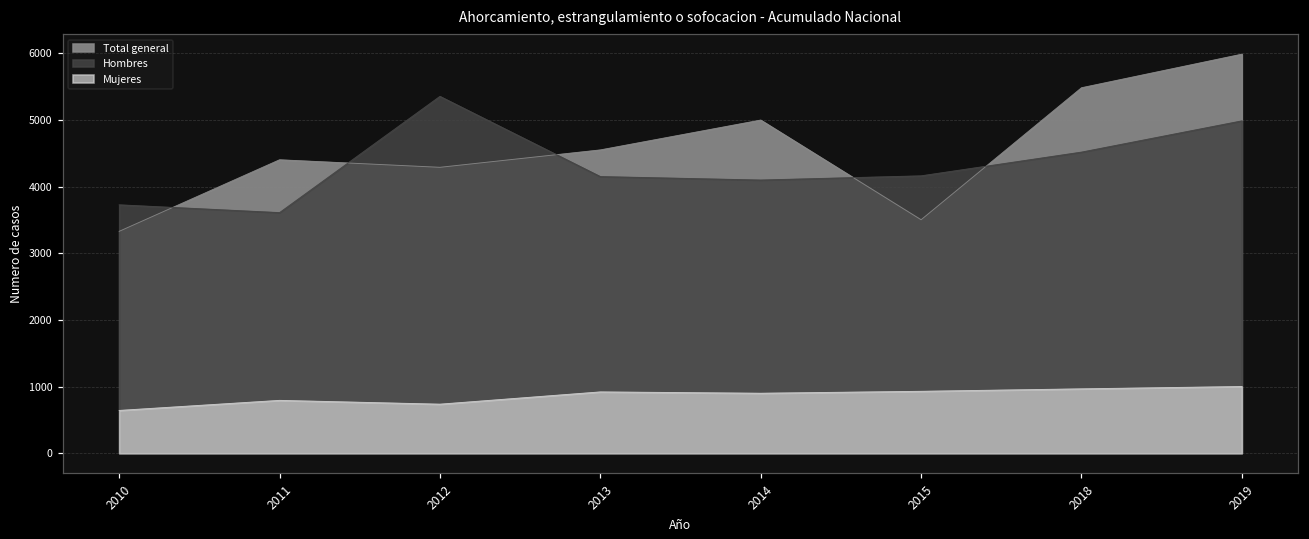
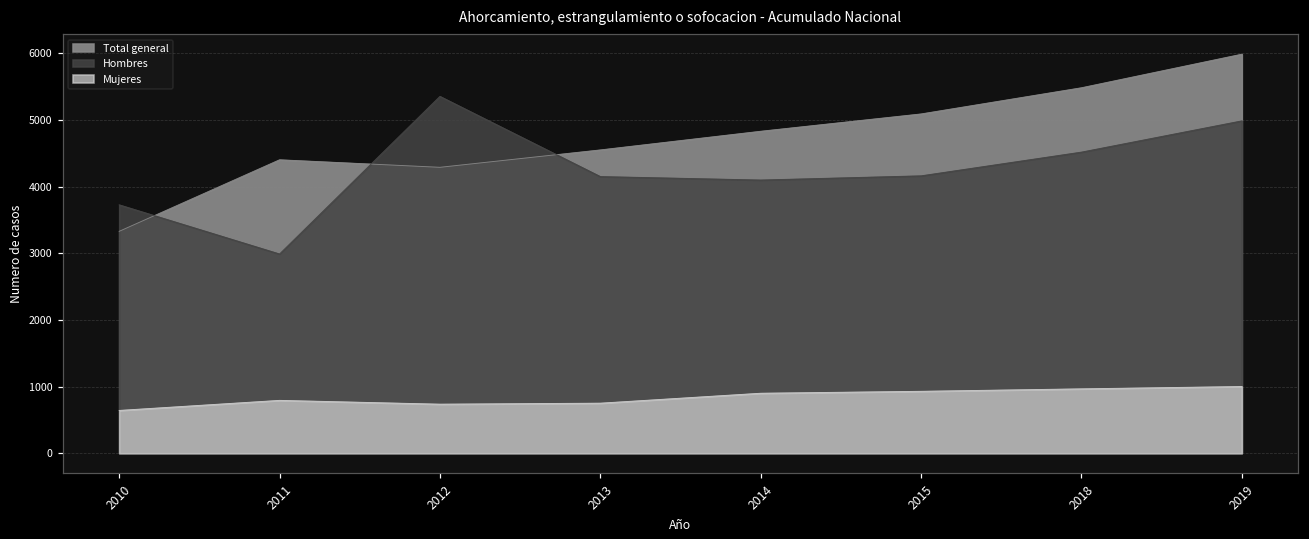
Hombres, 2011: 3600 -> 3000
Mujeres, 2013: 900 -> 800
Total general, 2014: 5000 -> 4800
Total general, 2015: 3500 -> 5100
